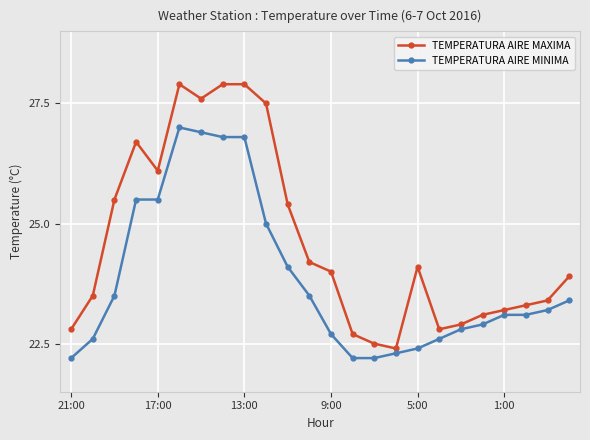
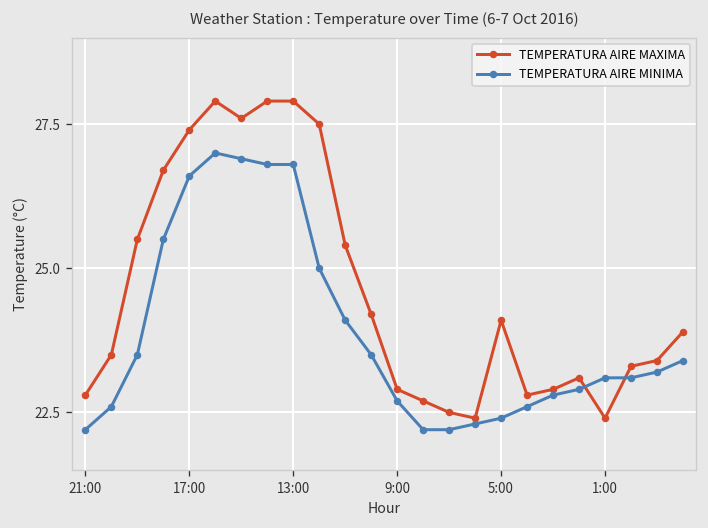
TEMPERATURA AIRE MAXIMA, 17:00: 26.1 -> 27.4
TEMPERATURA AIRE MINIMA, 17:00: 25.5 -> 26.6
TEMPERATURA AIRE MAXIMA, 9:00: 24.0 -> 22.9
TEMPERATURA AIRE MAXIMA, 1:00: 23.2 -> 22.4
